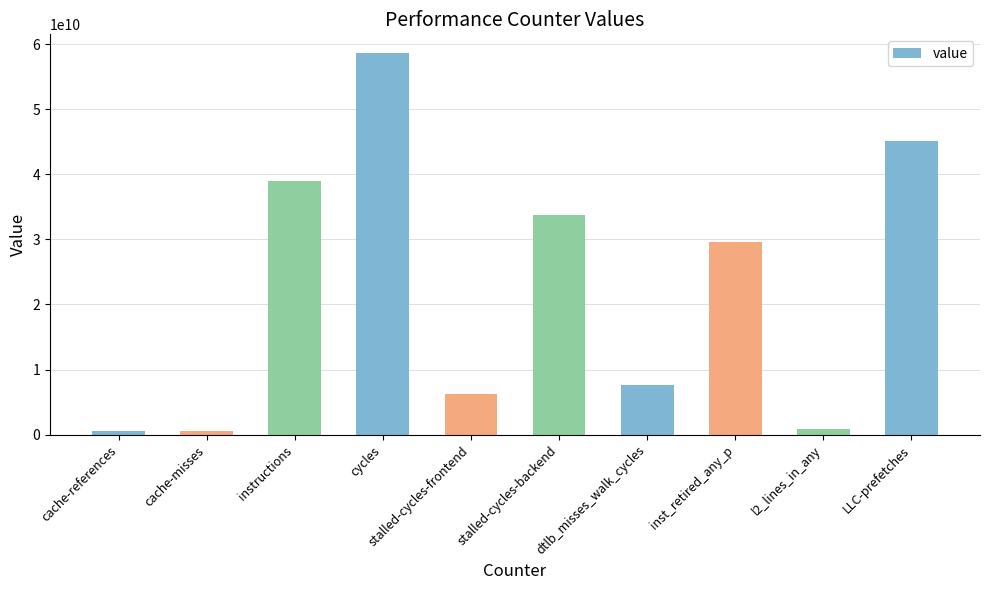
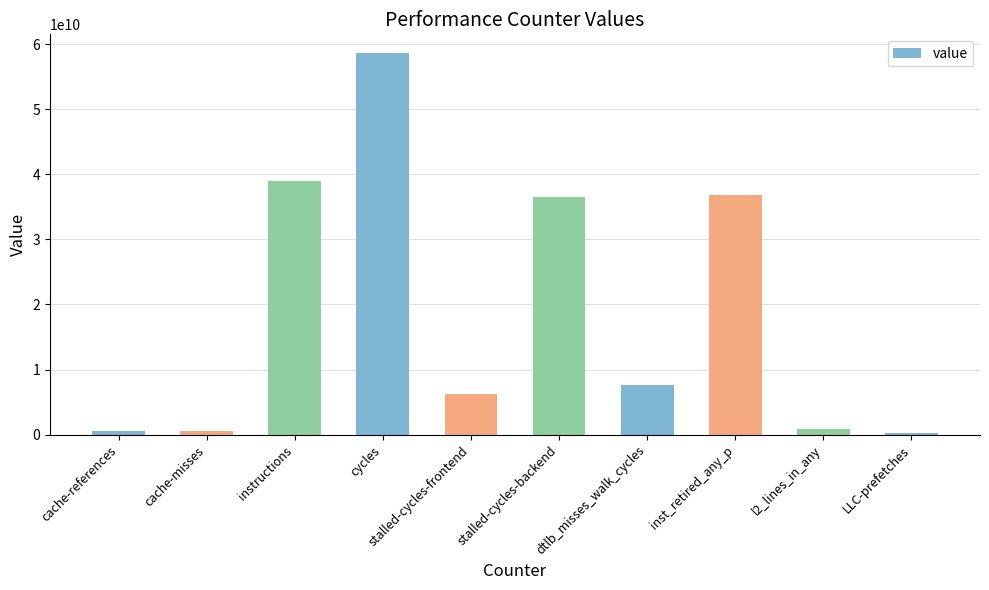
stalled-cycles-backend: 34000000000 -> 36000000000
inst_retired_any_p: 30000000000 -> 37000000000
LLC-prefetches: 45000000000 -> 0
